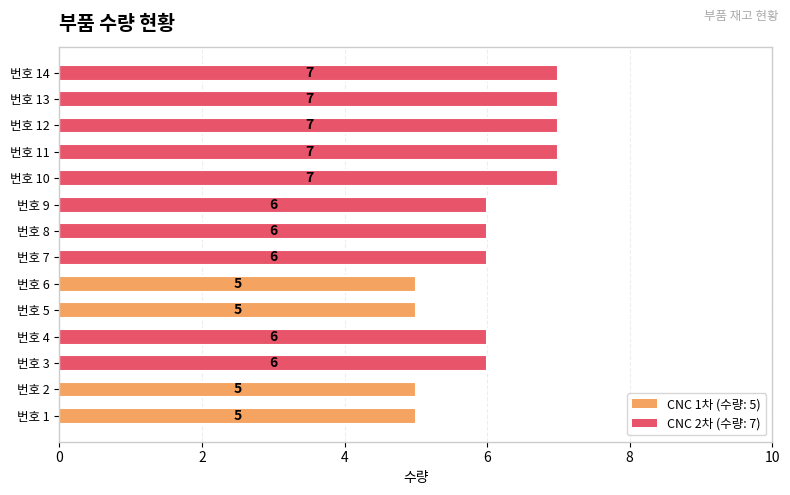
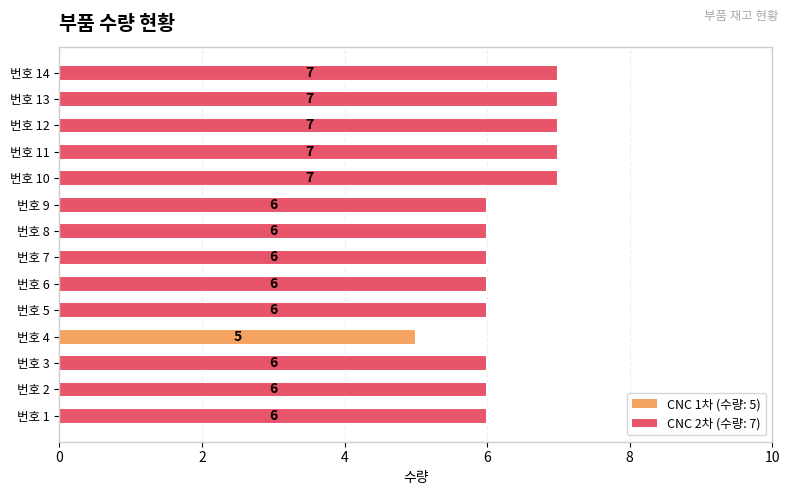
번호 6: 5 -> 6
번호 5: 5 -> 6
번호 4: 6 -> 5
번호 2: 5 -> 6
번호 1: 5 -> 6
